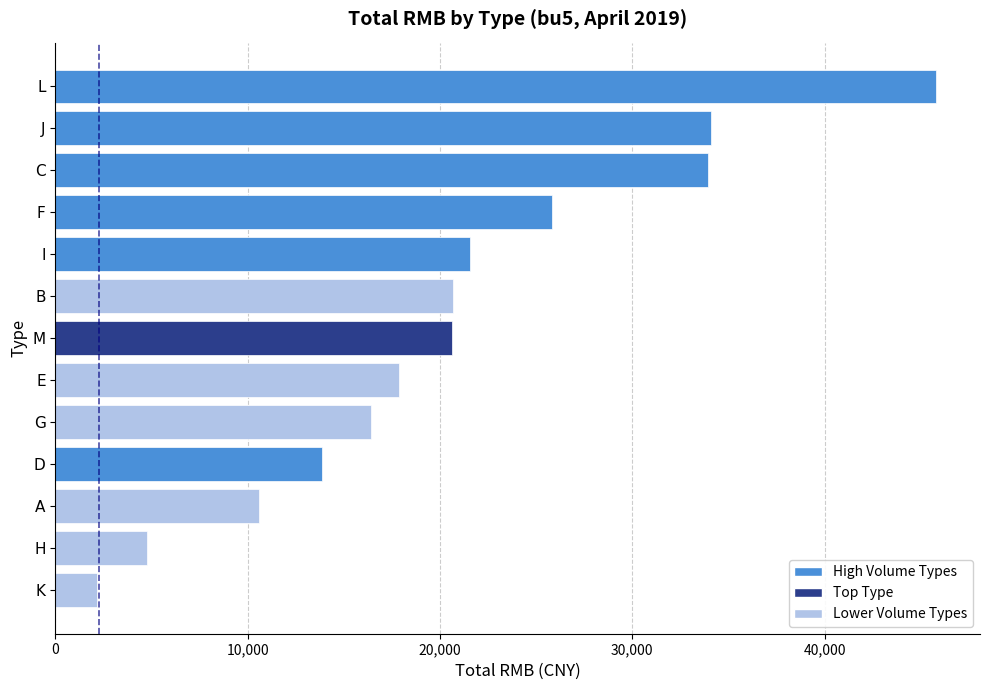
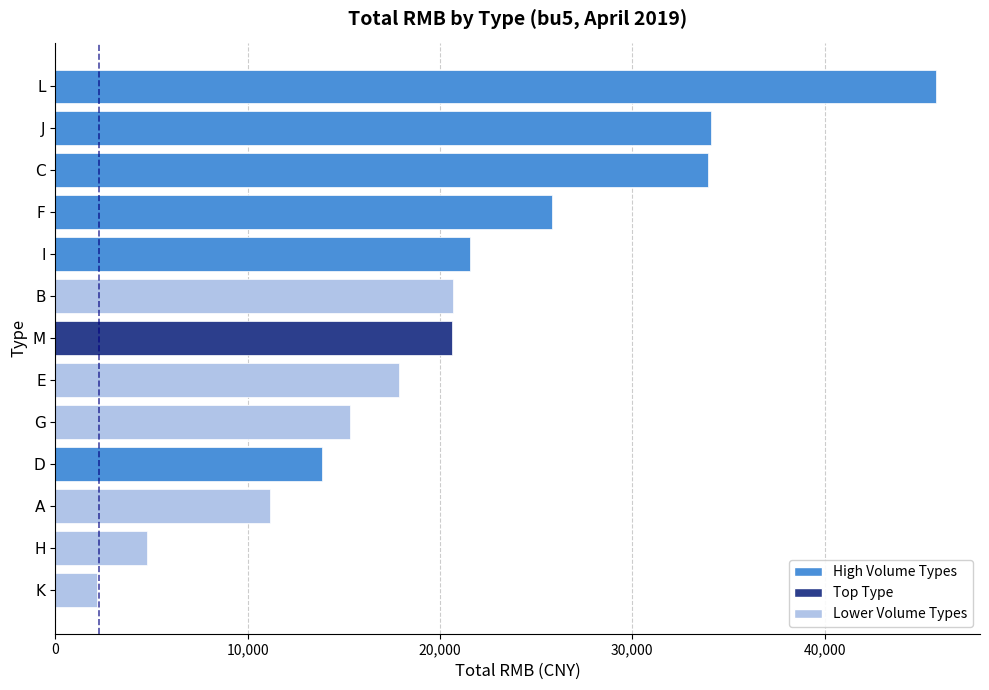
G: 16,400 -> 15,300
A: 10,600 -> 11,200
